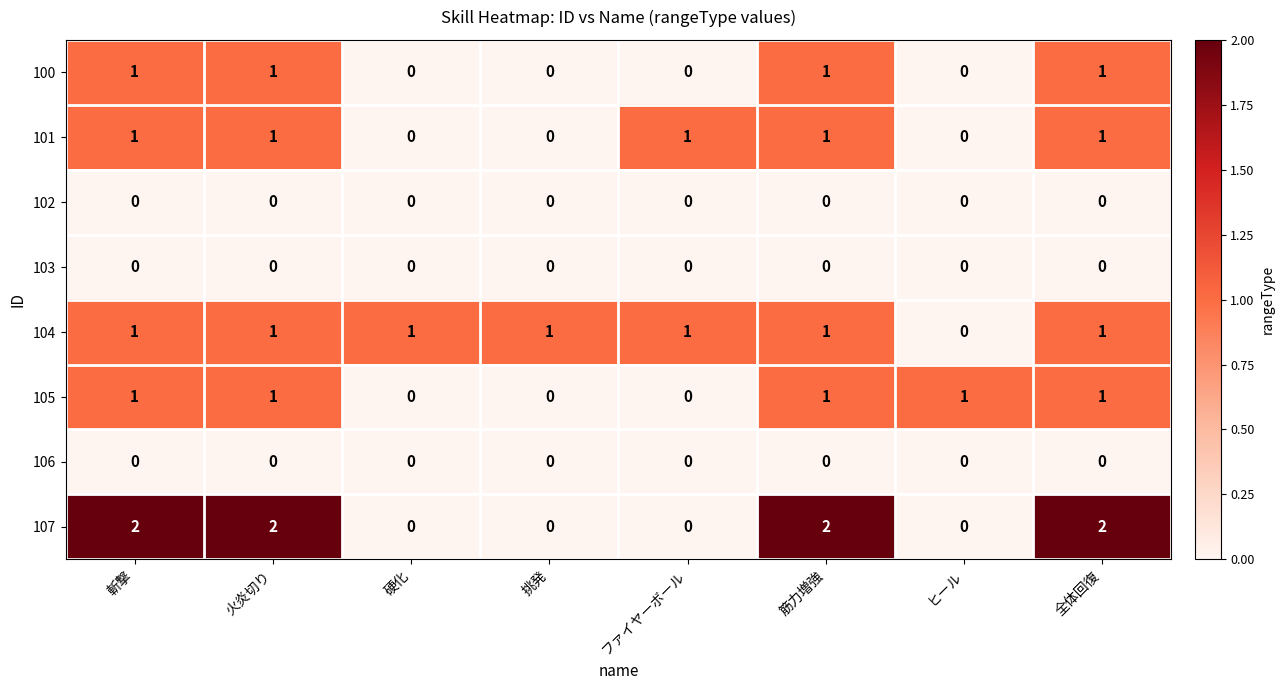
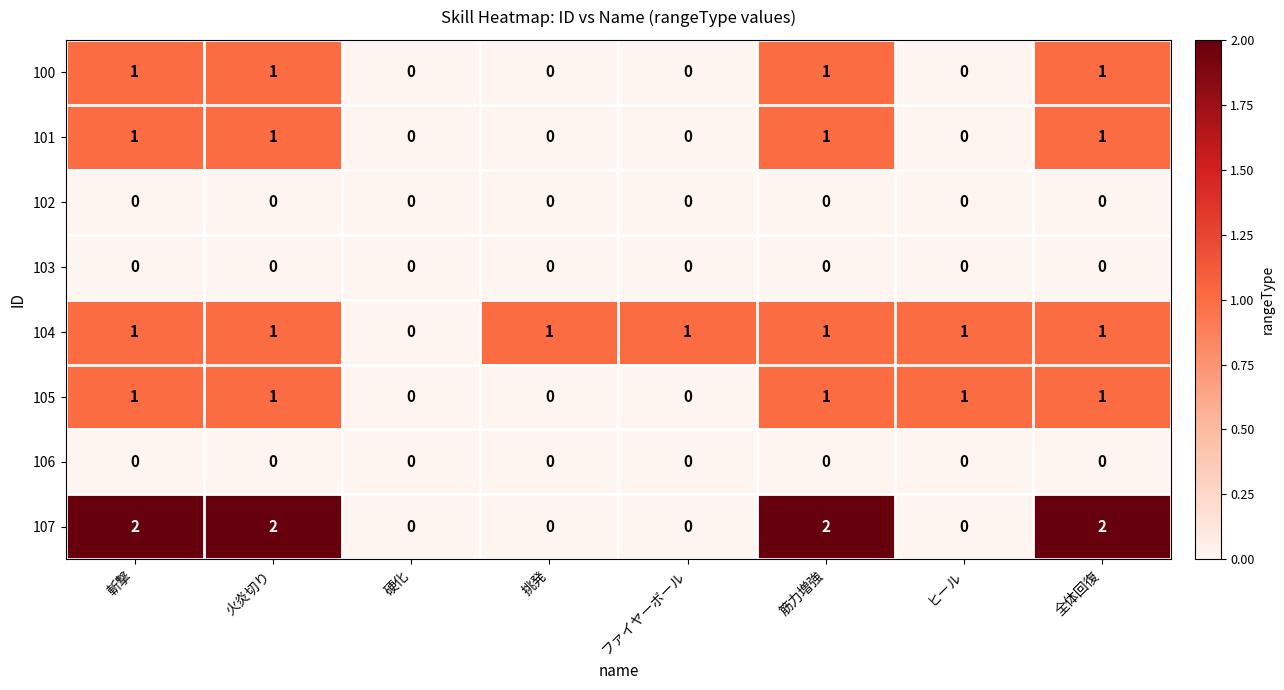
101, ファイヤーボール: 1 -> 0
104, 硬化: 1 -> 0
104, ヒール: 0 -> 1
